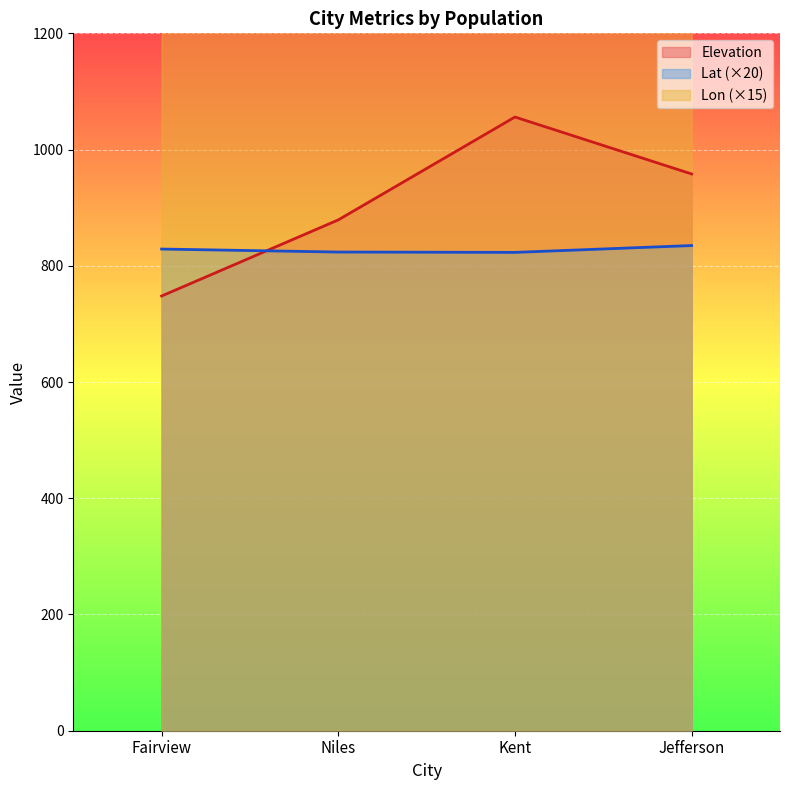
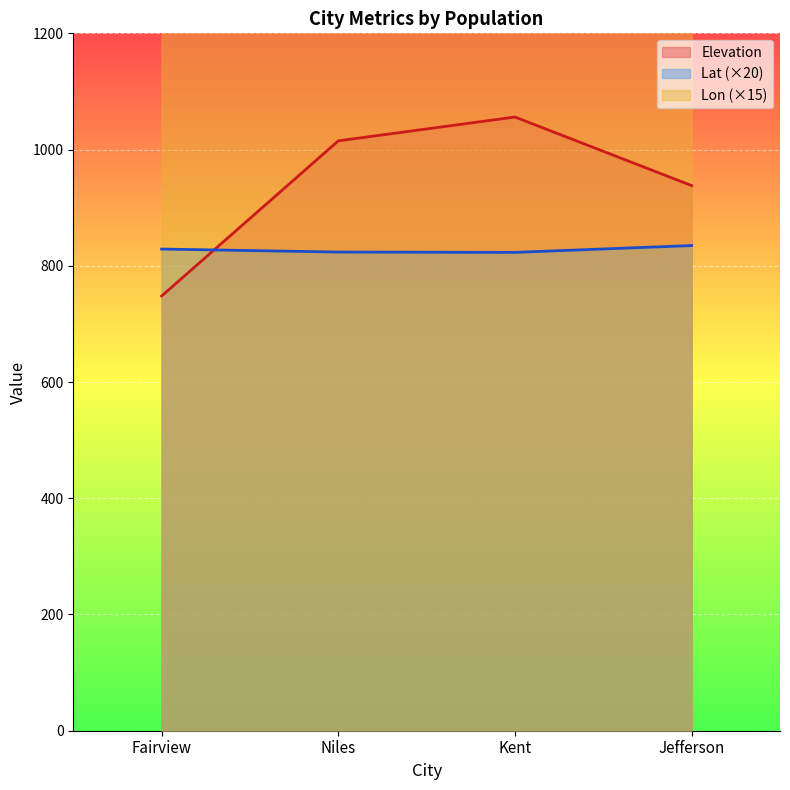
Elevation, Niles: 880 -> 1020
Elevation, Jefferson: 960 -> 940
